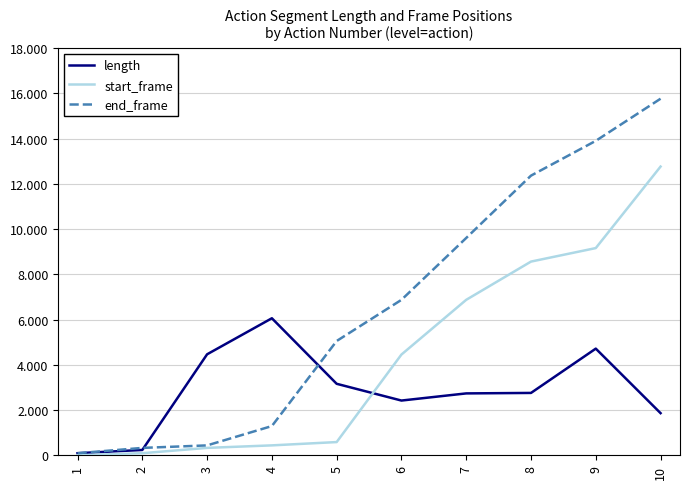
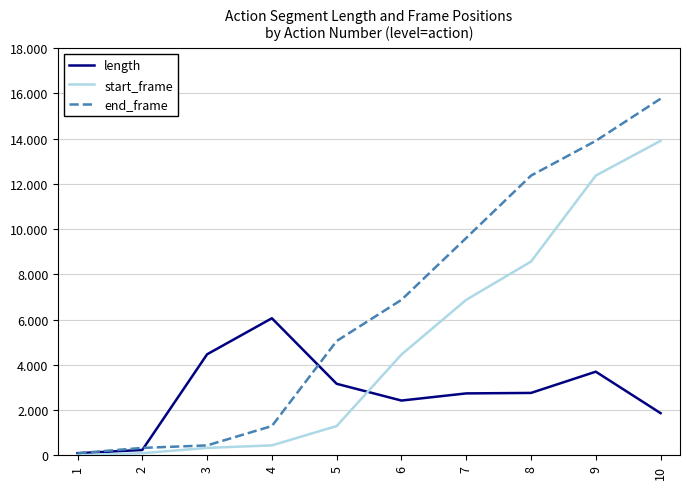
start_frame, 5: 0.6 -> 1.3
length, 9: 4.7 -> 3.7
start_frame, 9: 9.2 -> 12.4
start_frame, 10: 12.8 -> 13.9
